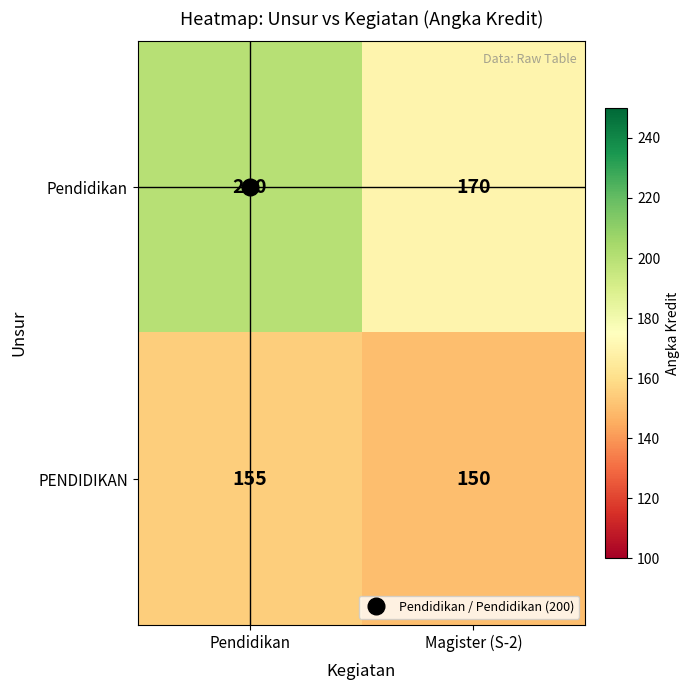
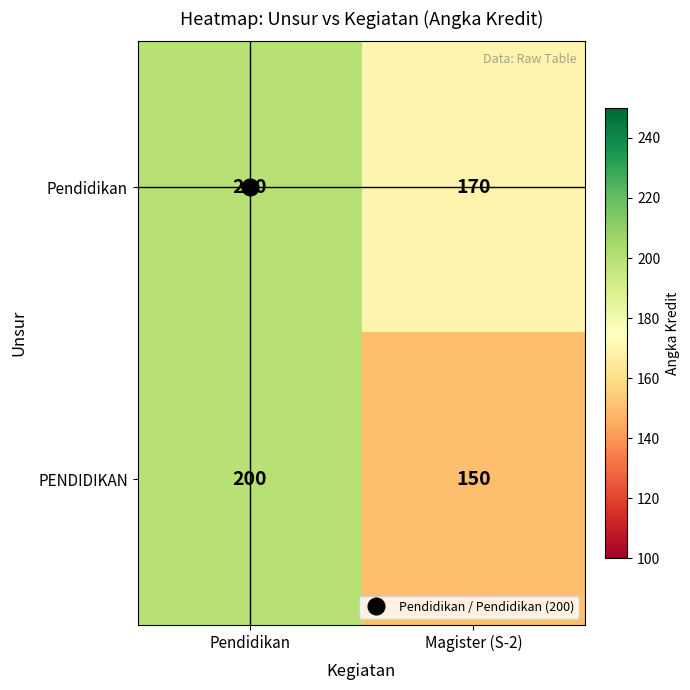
PENDIDIKAN, Pendidikan: 155 -> 200
